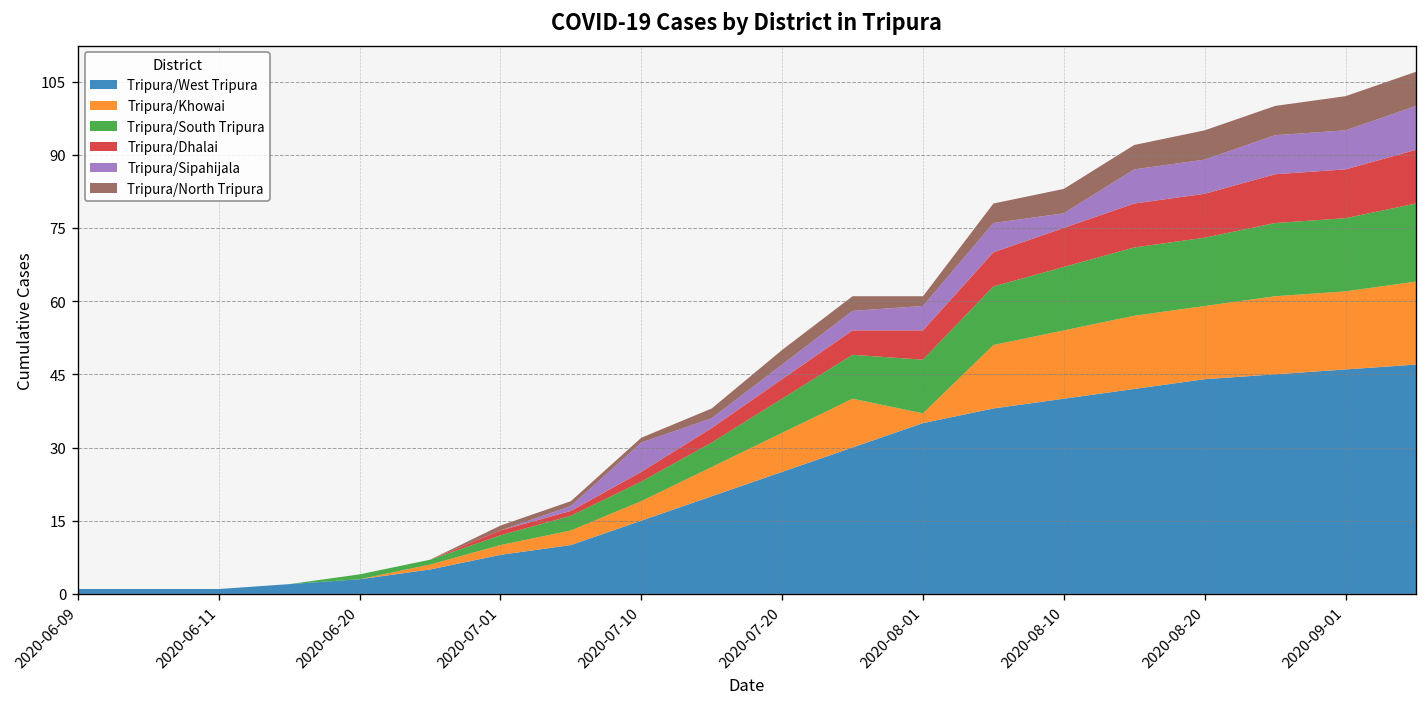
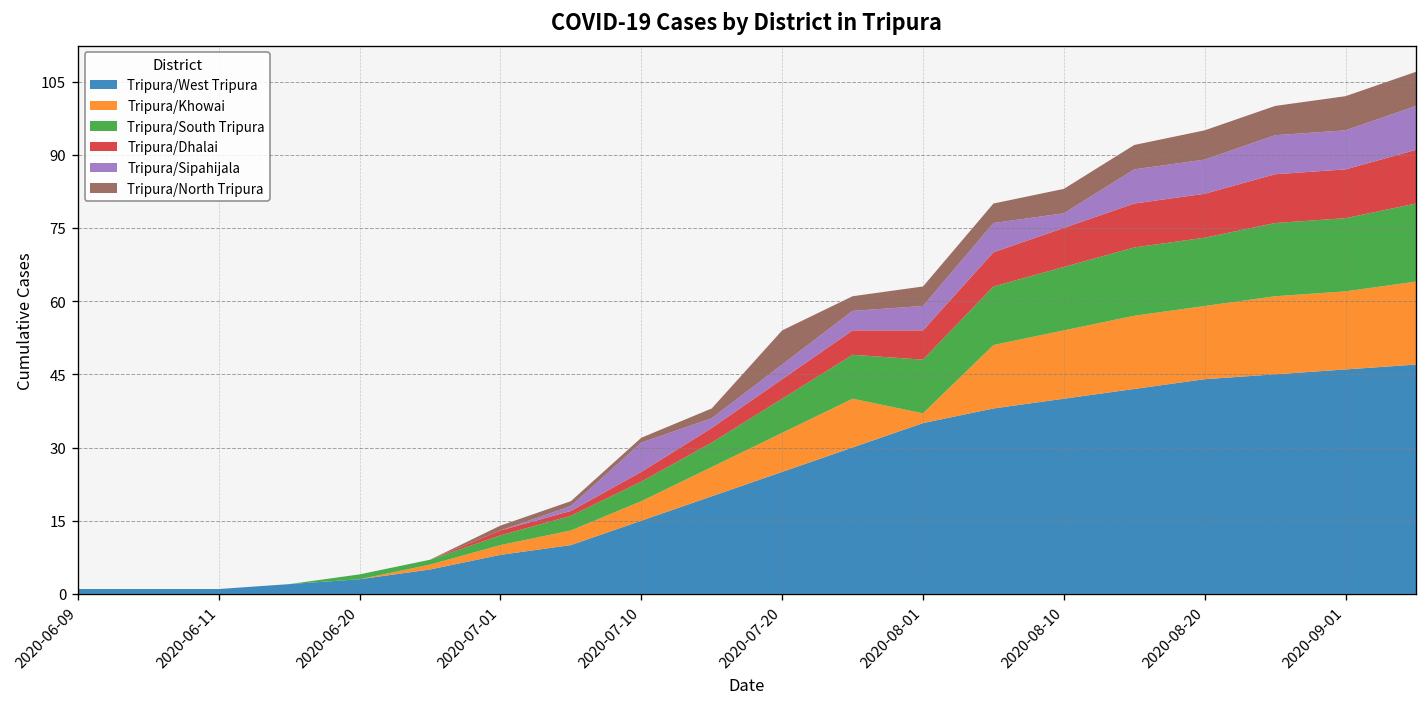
Tripura/North Tripura, 2020-07-20: 3 -> 7
Tripura/North Tripura, 2020-08-01: 2 -> 4
